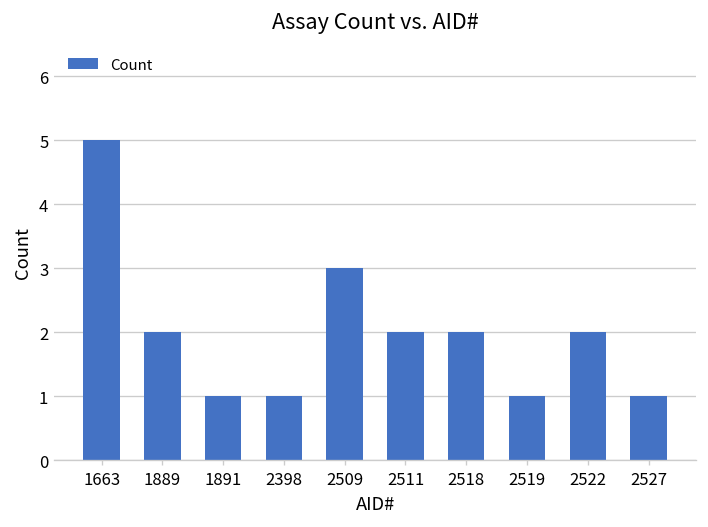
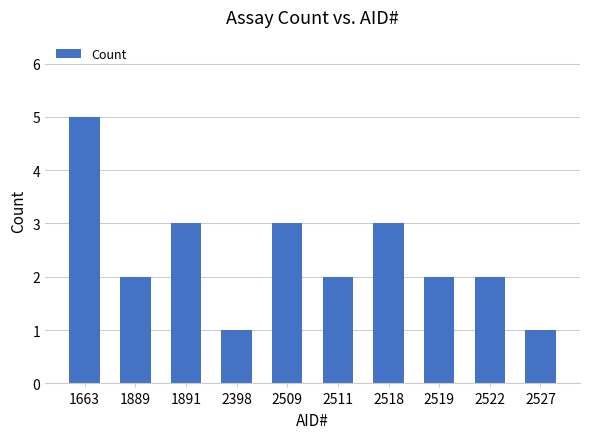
1891: 1 -> 3
2518: 2 -> 3
2519: 1 -> 2
